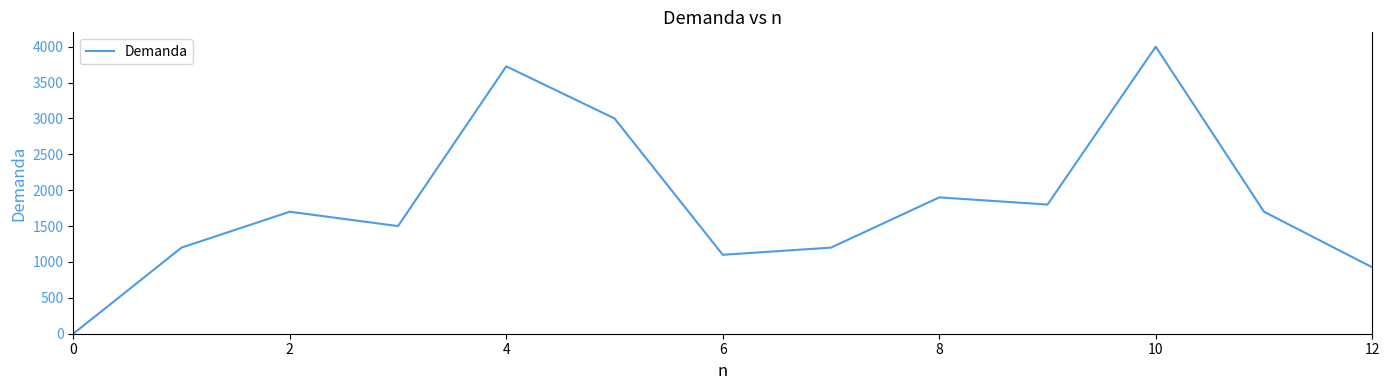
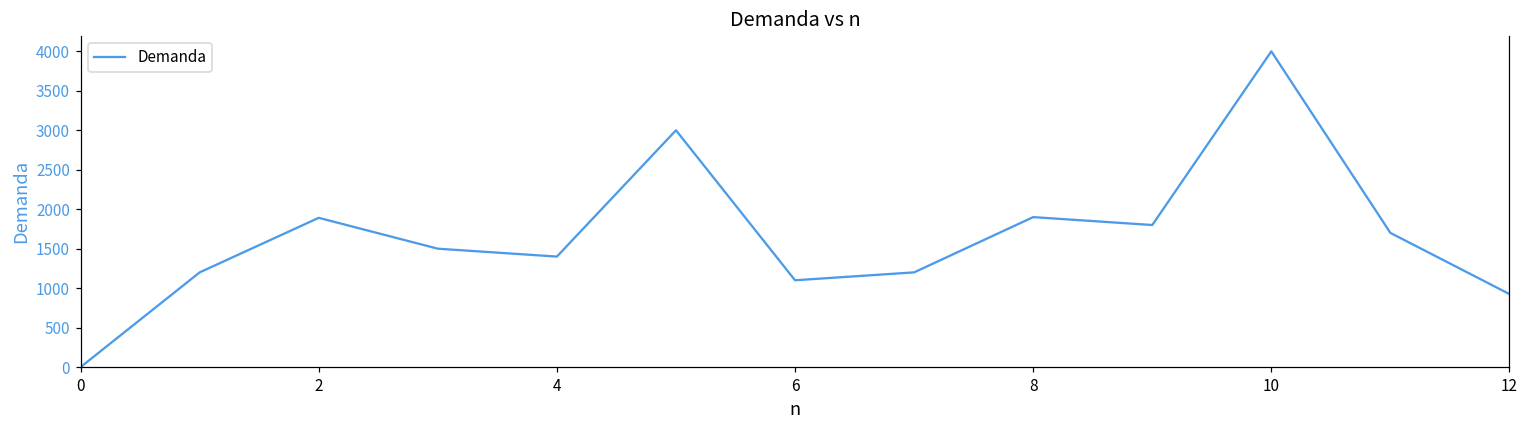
2: 1700 -> 1900
4: 3700 -> 1400
